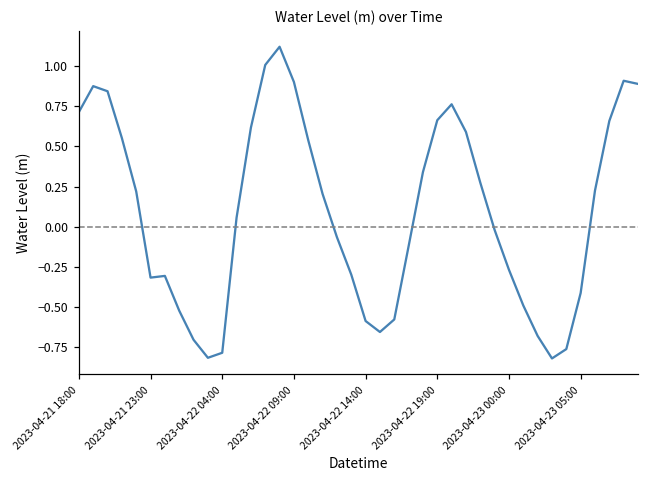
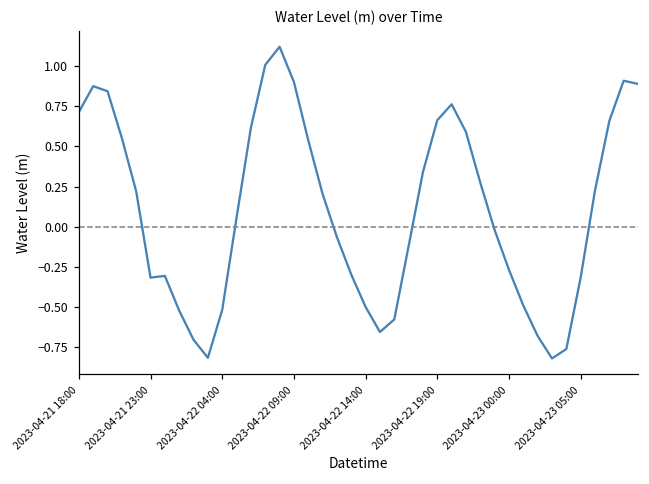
2023-04-22 04:00: -0.78 -> -0.52
2023-04-22 14:00: -0.59 -> -0.50
2023-04-23 05:00: -0.41 -> -0.32
